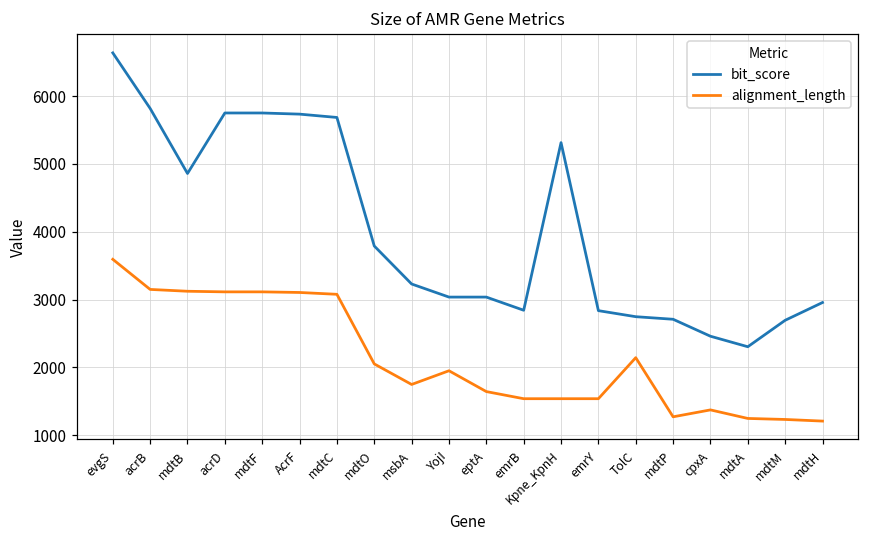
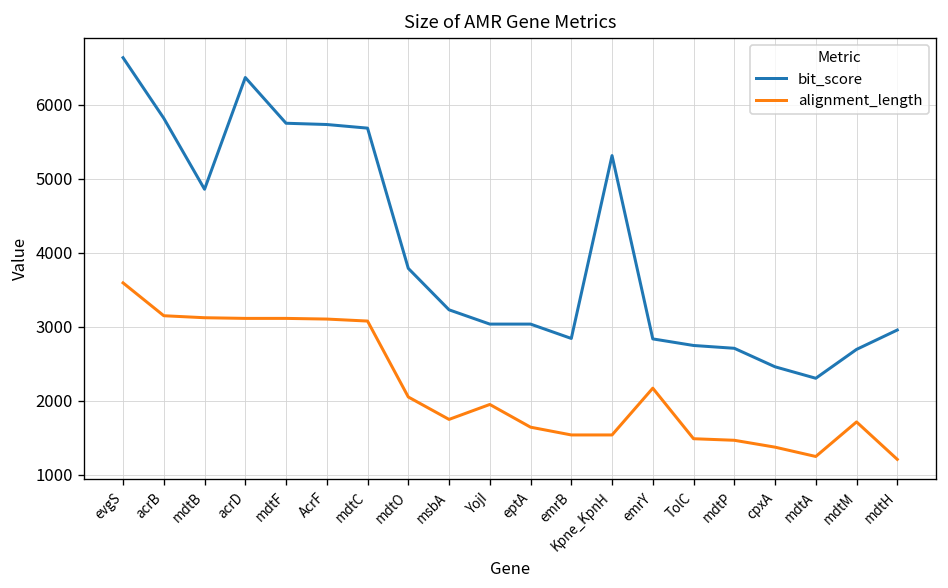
bit_score, acrD: 5800 -> 6400
alignment_length, emrY: 1500 -> 2200
alignment_length, TolC: 2100 -> 1500
alignment_length, mdtP: 1300 -> 1500
alignment_length, mdtM: 1200 -> 1700
